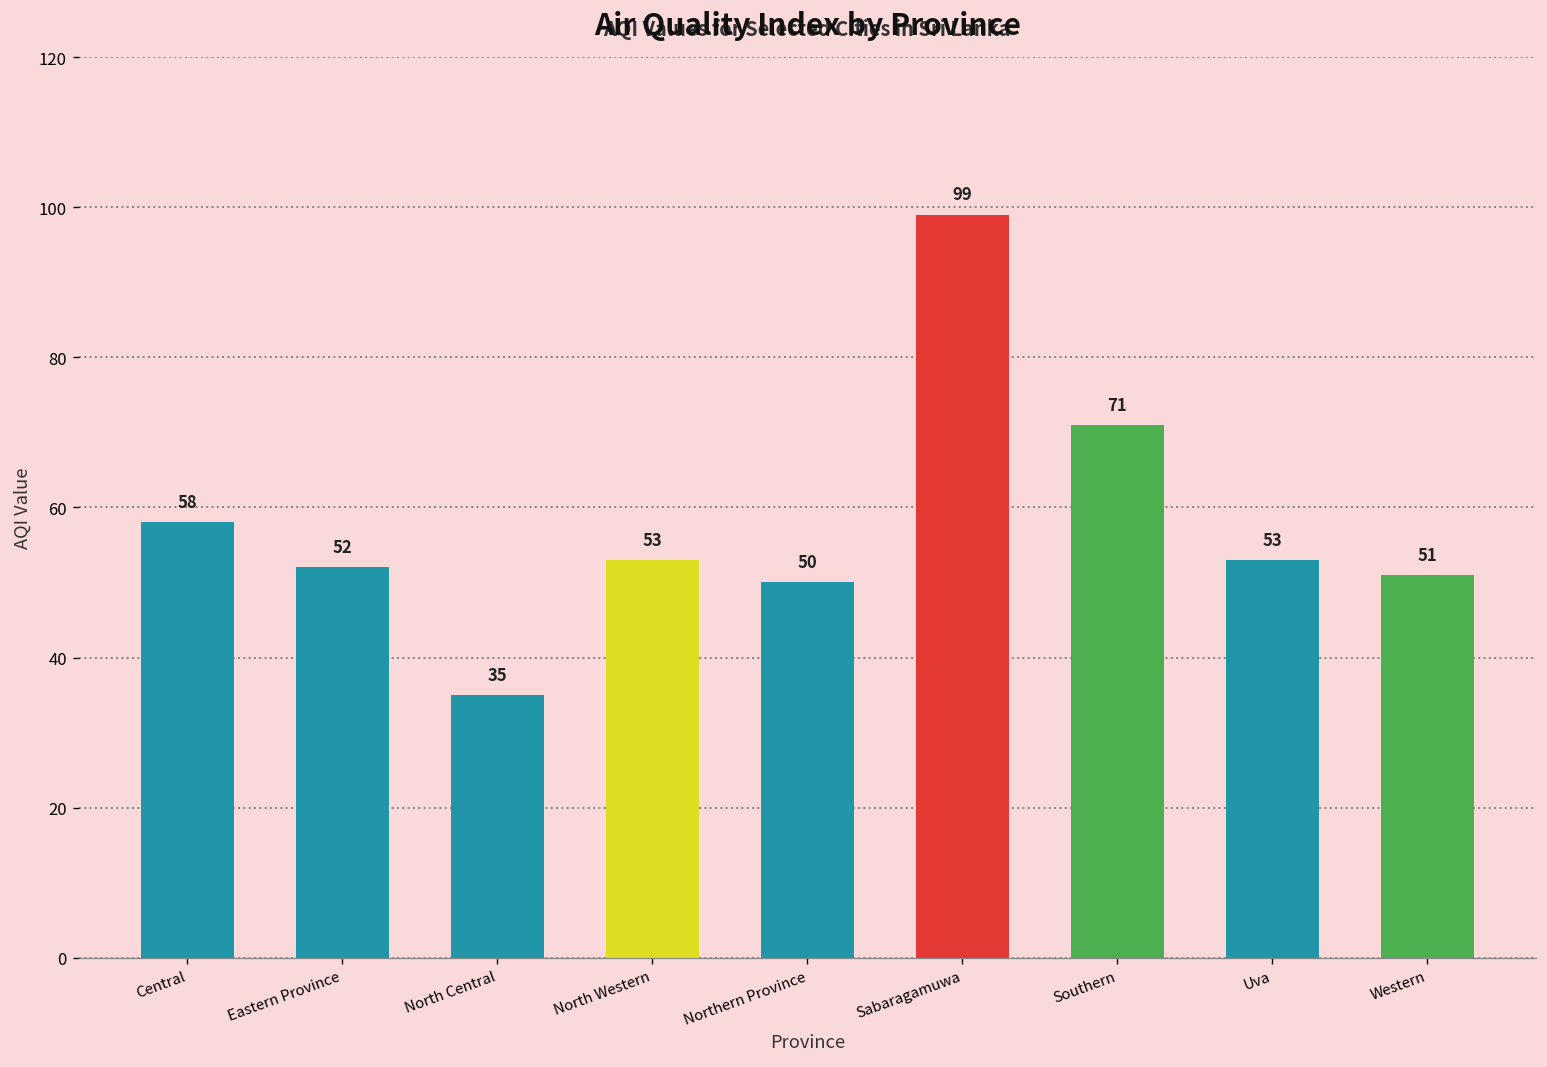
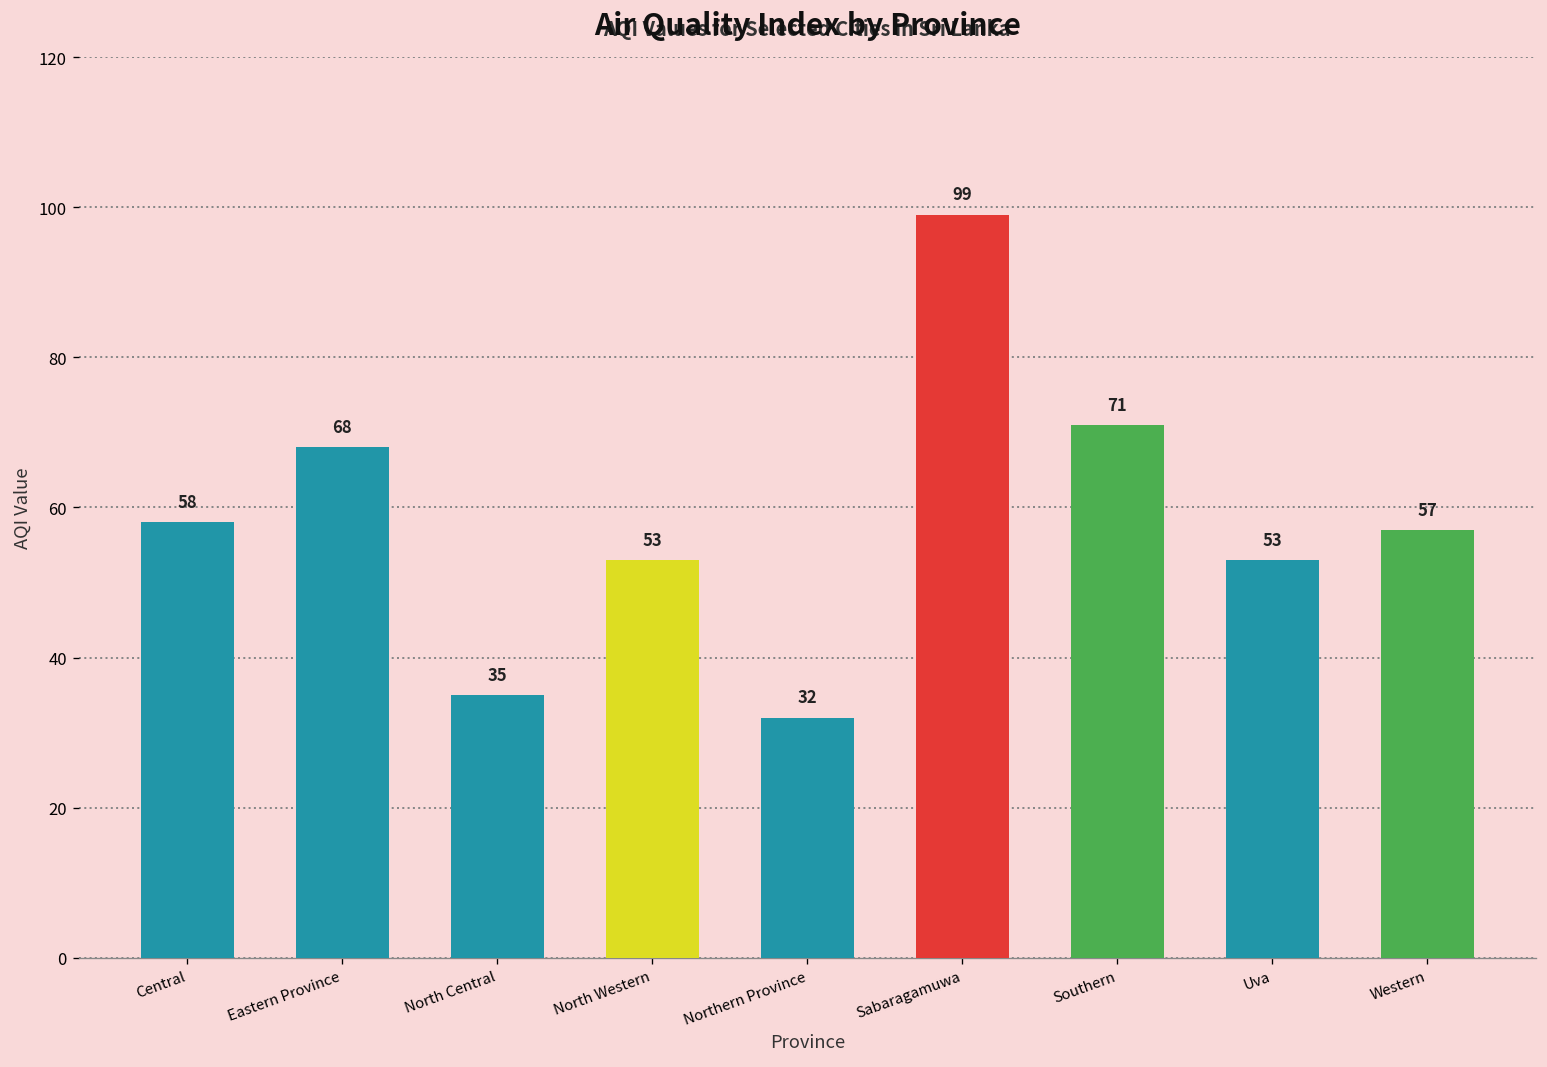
Eastern Province: 52 -> 68
Northern Province: 50 -> 32
Western: 51 -> 57
